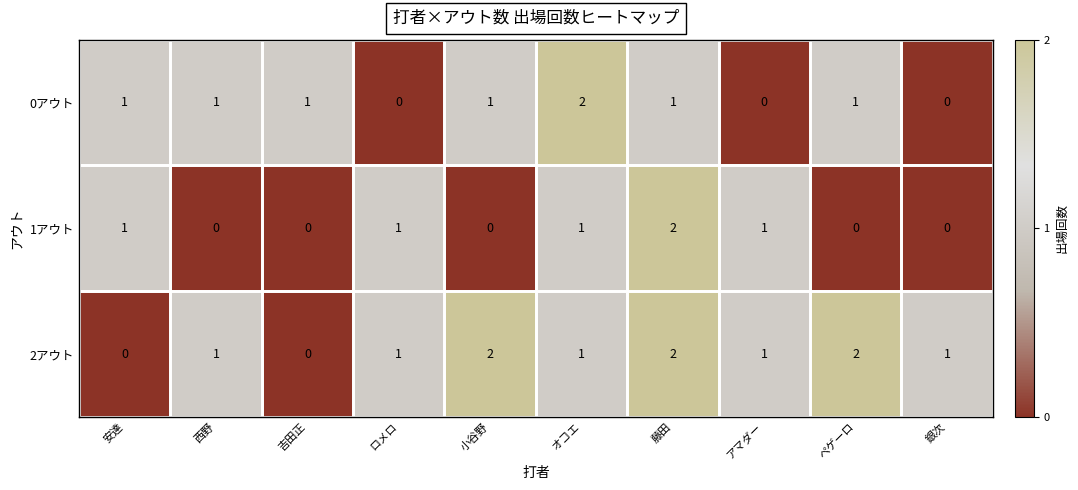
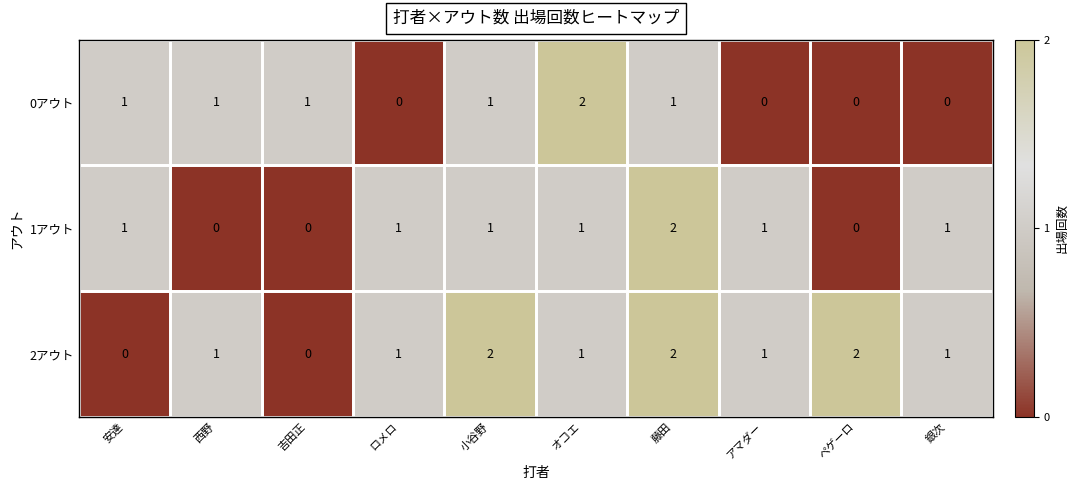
0アウト, ペゲーロ: 1 -> 0
1アウト, 小谷野: 0 -> 1
1アウト, 銀次: 0 -> 1
